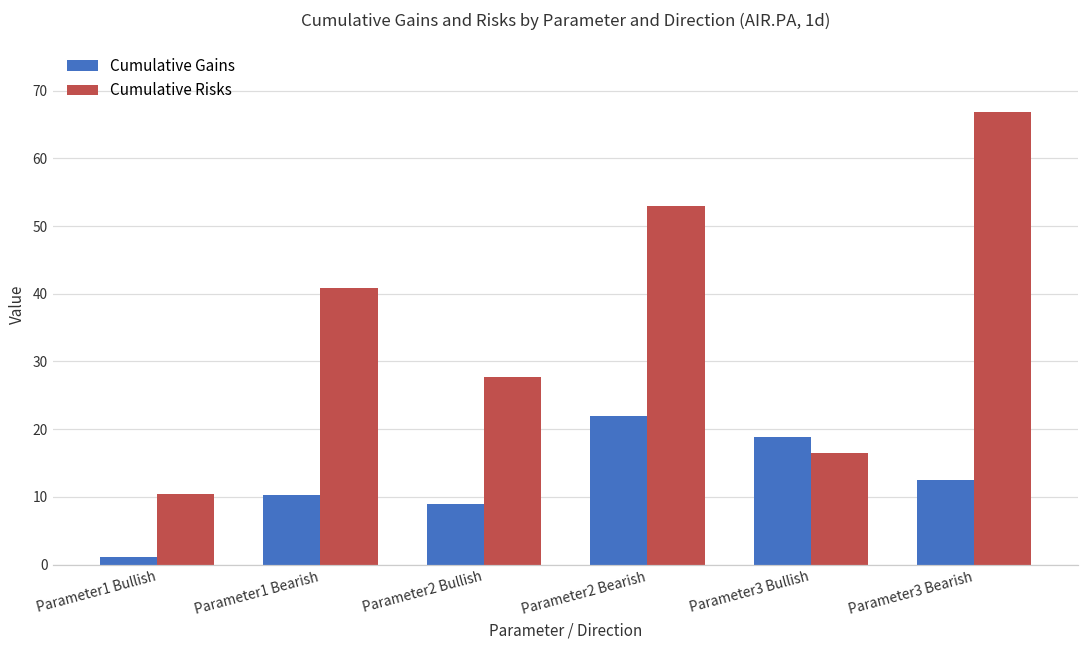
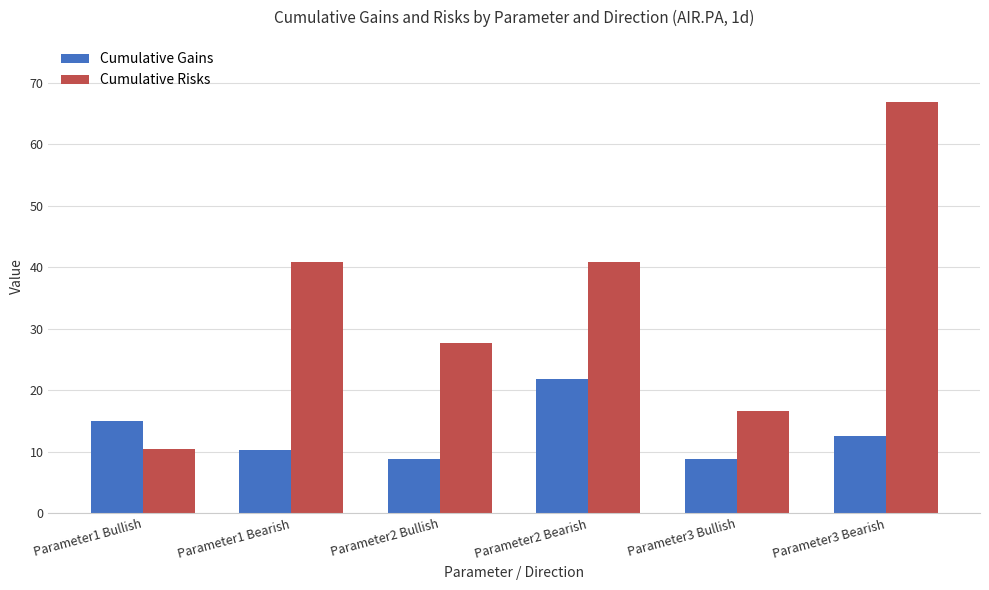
Cumulative Gains, Parameter1 Bullish: 1 -> 15
Cumulative Risks, Parameter2 Bearish: 53 -> 41
Cumulative Gains, Parameter3 Bullish: 19 -> 9
